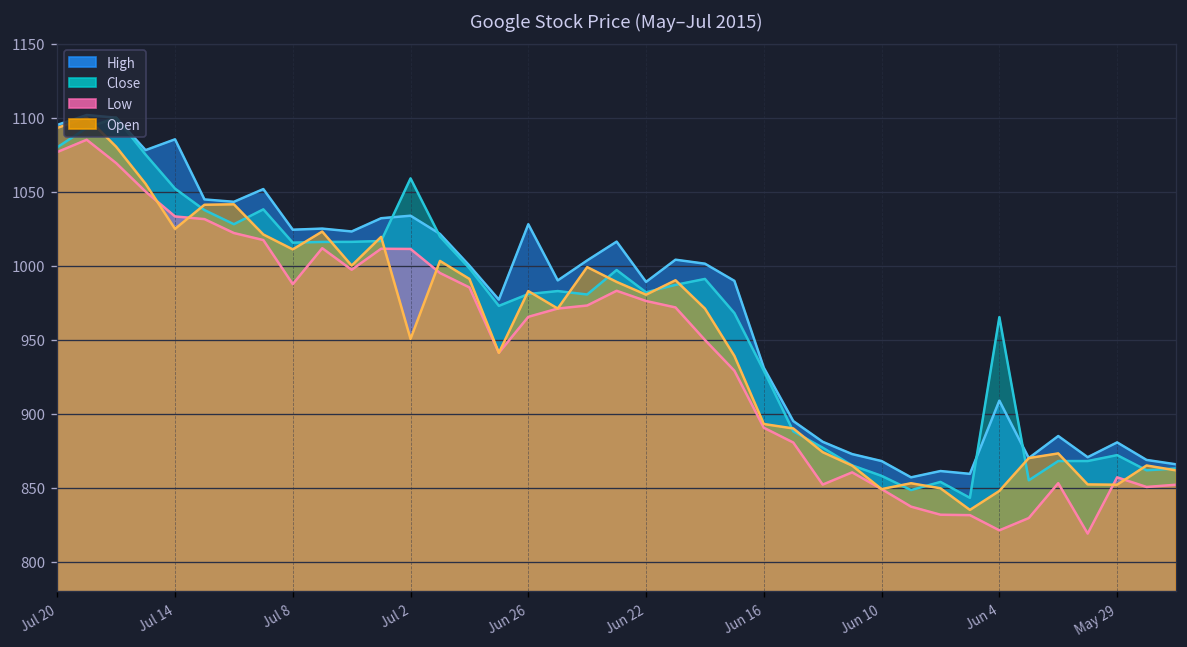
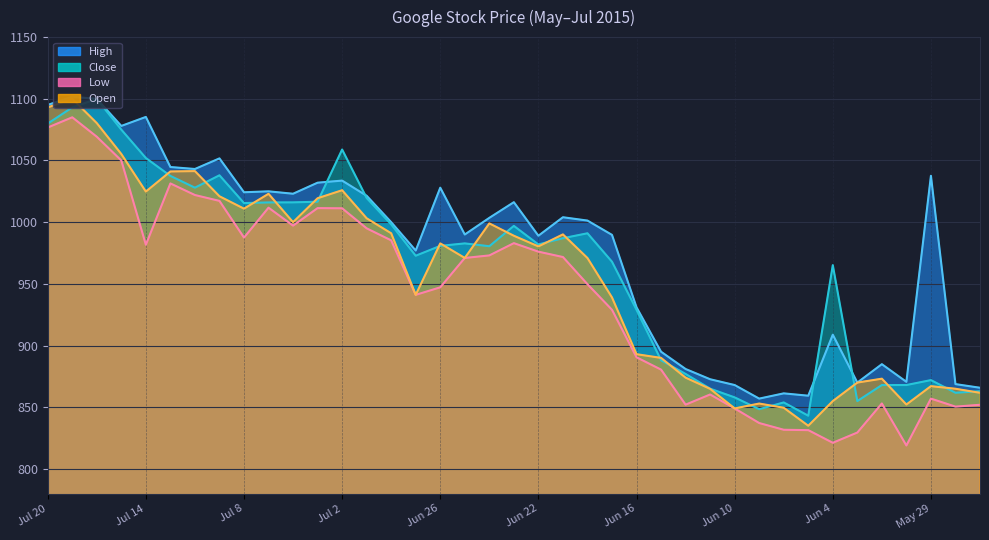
Low, Jul 14: 1033 -> 982
Open, Jul 2: 951 -> 1026
Low, Jun 26: 965 -> 947
Open, Jun 4: 848 -> 855
High, May 29: 881 -> 1038
Open, May 29: 852 -> 867
